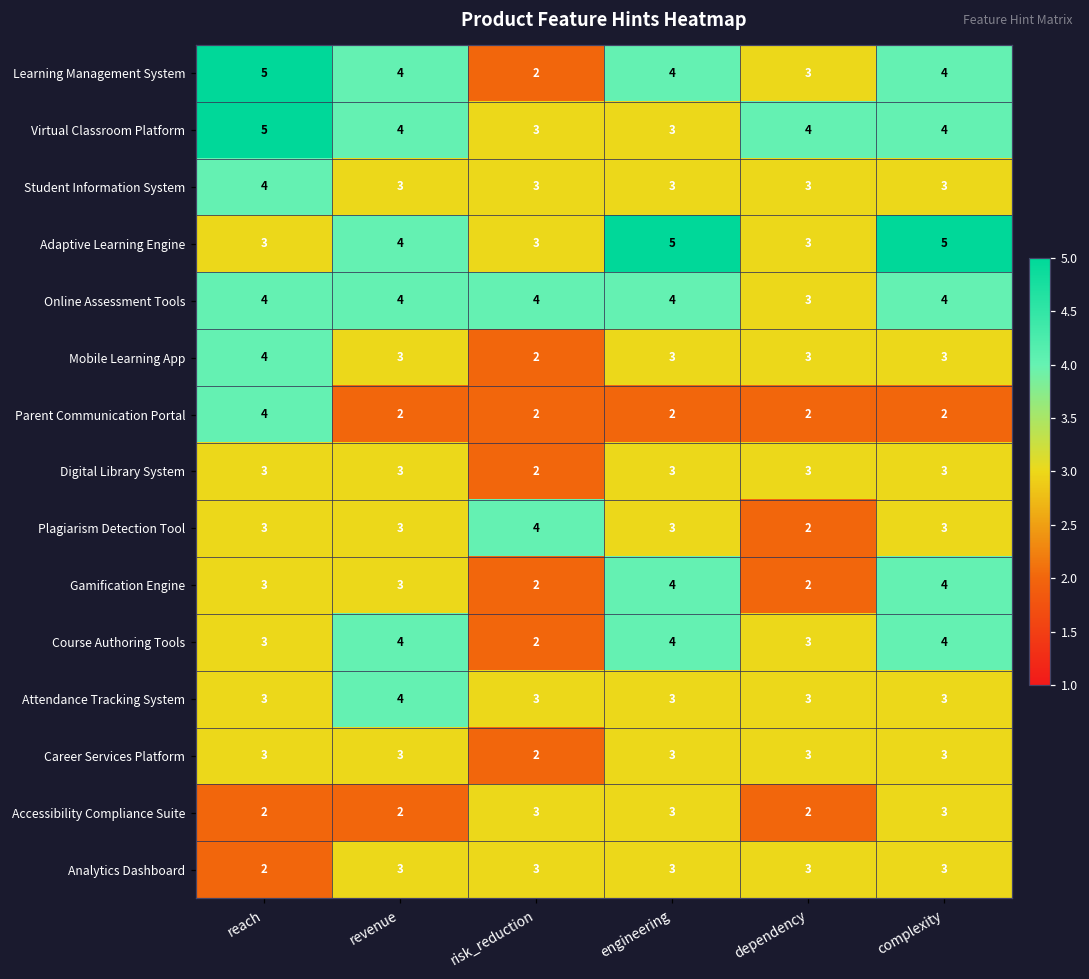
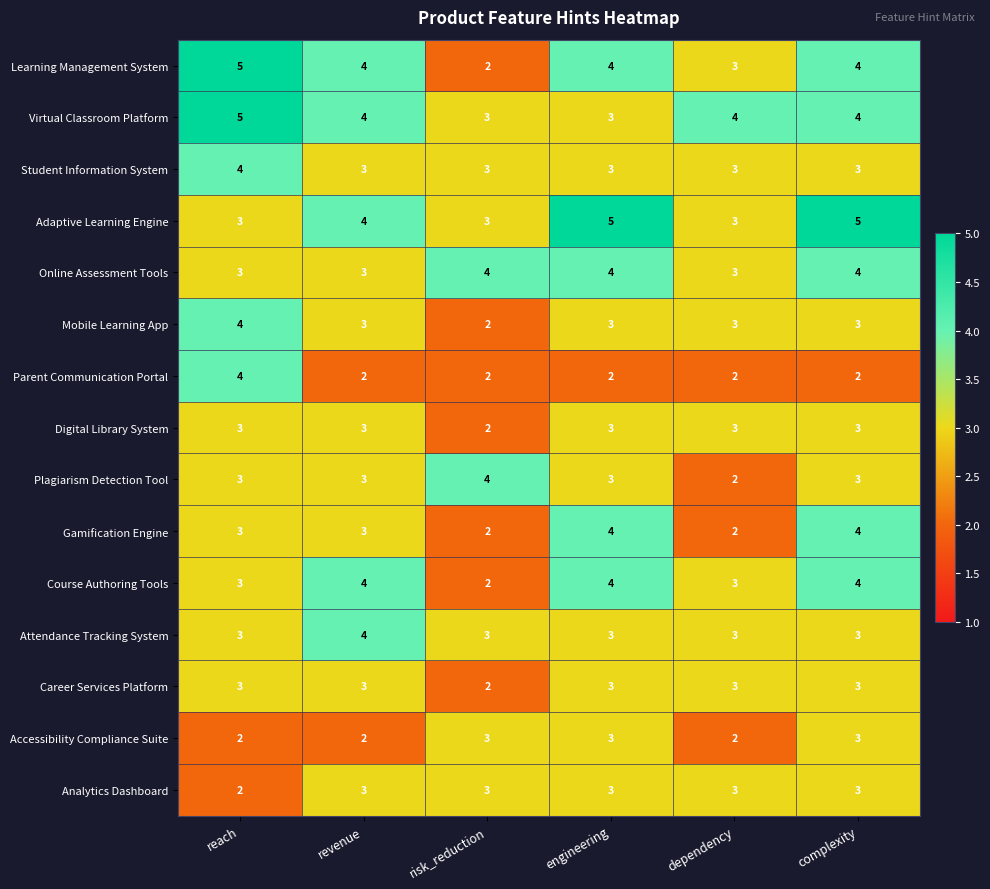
Online Assessment Tools, reach: 4 -> 3
Online Assessment Tools, revenue: 4 -> 3
